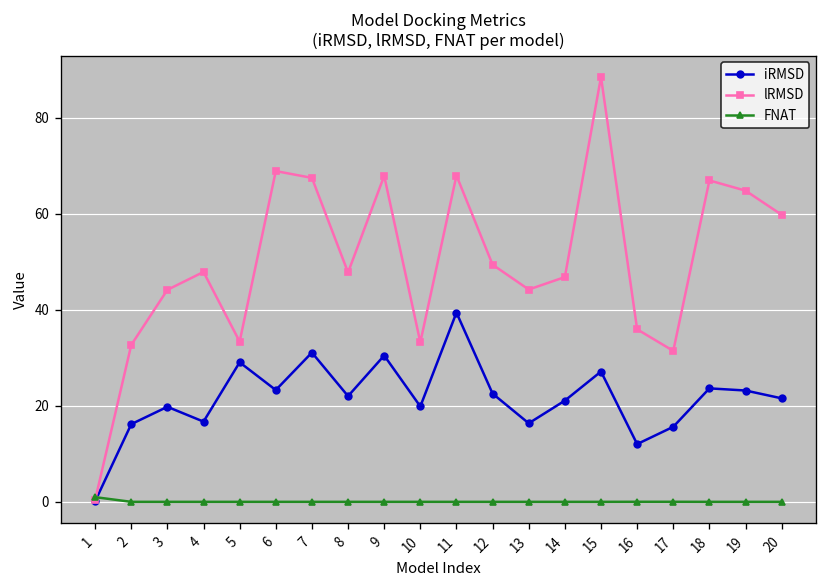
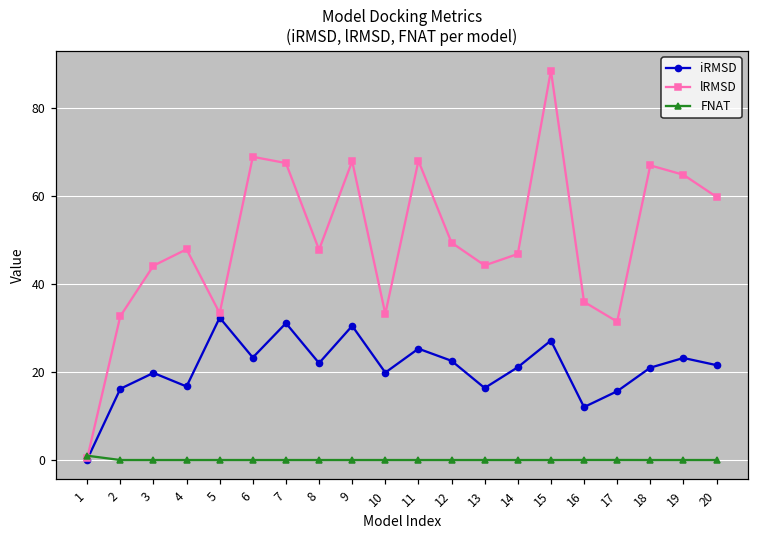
iRMSD, 5: 29 -> 32
iRMSD, 11: 39 -> 25
iRMSD, 18: 24 -> 21
